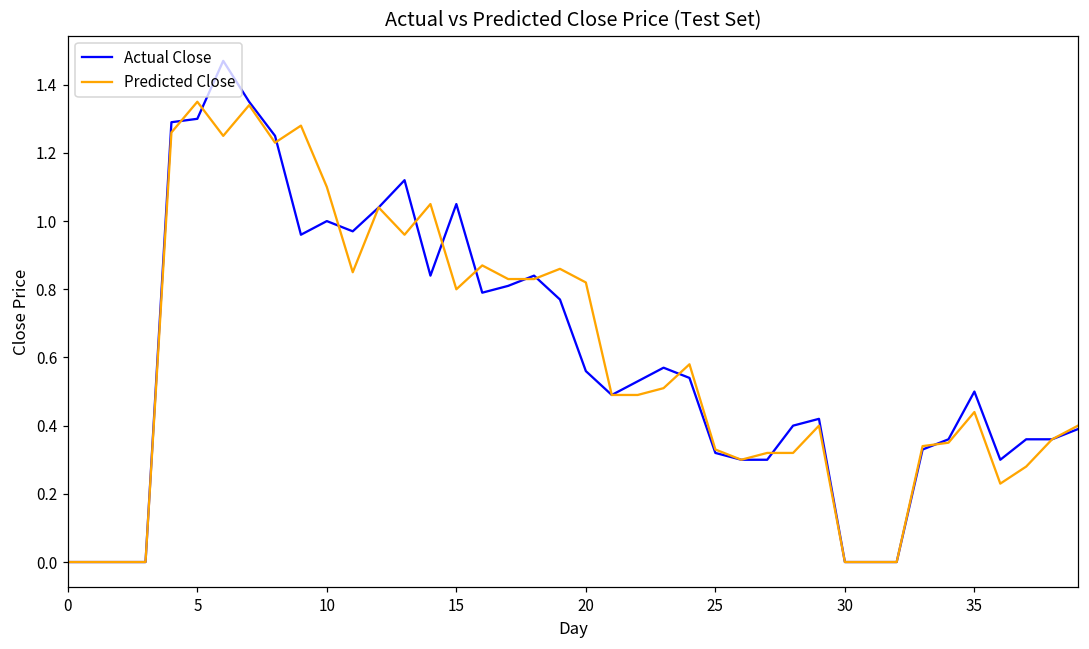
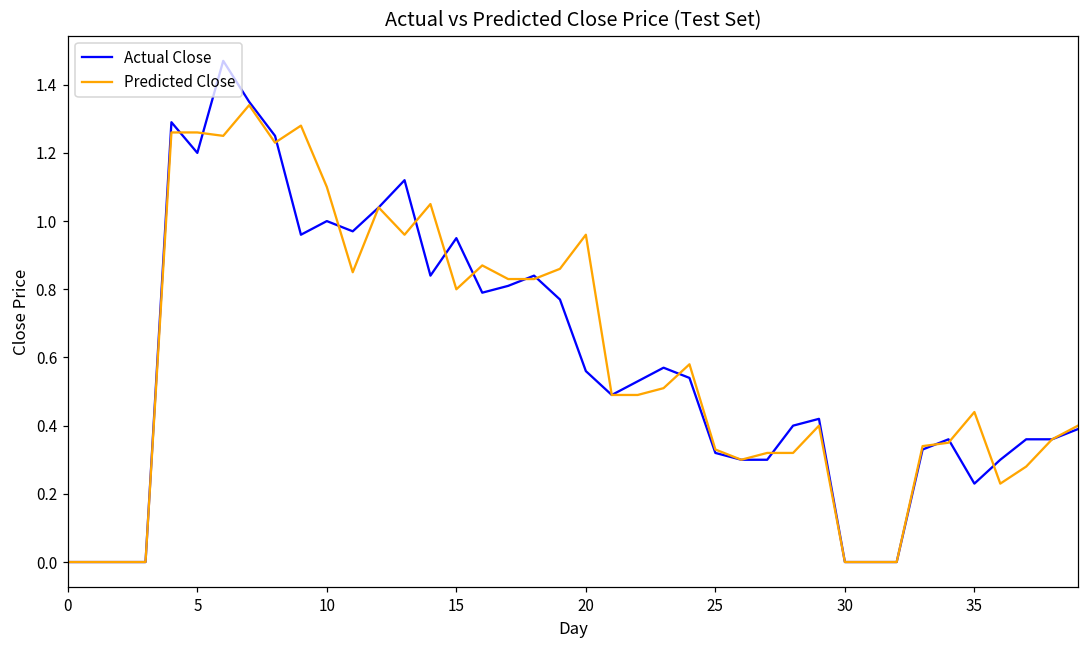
Actual Close, 5: 1.3 -> 1.2
Predicted Close, 5: 1.35 -> 1.26
Actual Close, 15: 1.05 -> 0.95
Predicted Close, 20: 0.82 -> 0.96
Actual Close, 35: 0.50 -> 0.23
